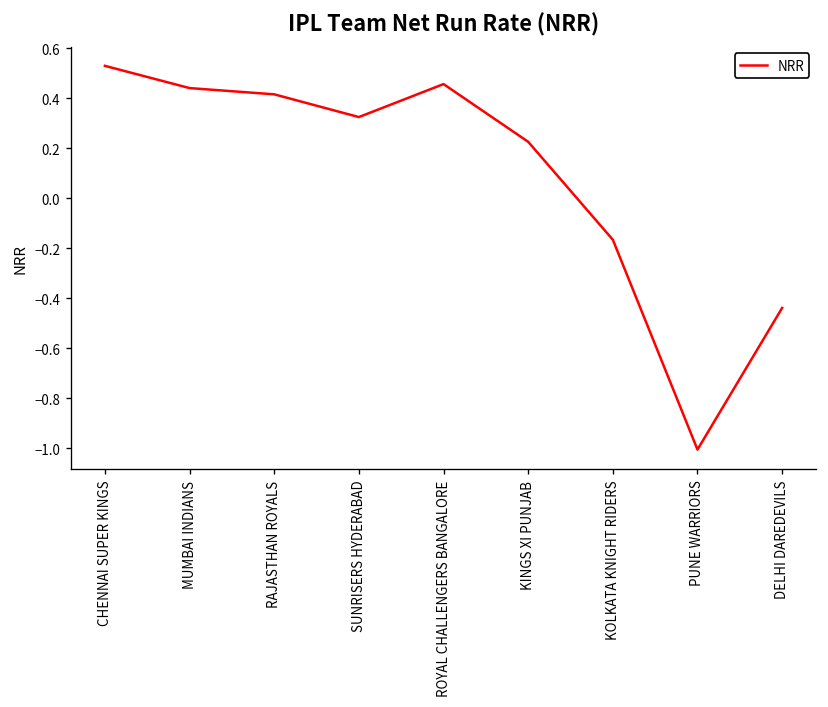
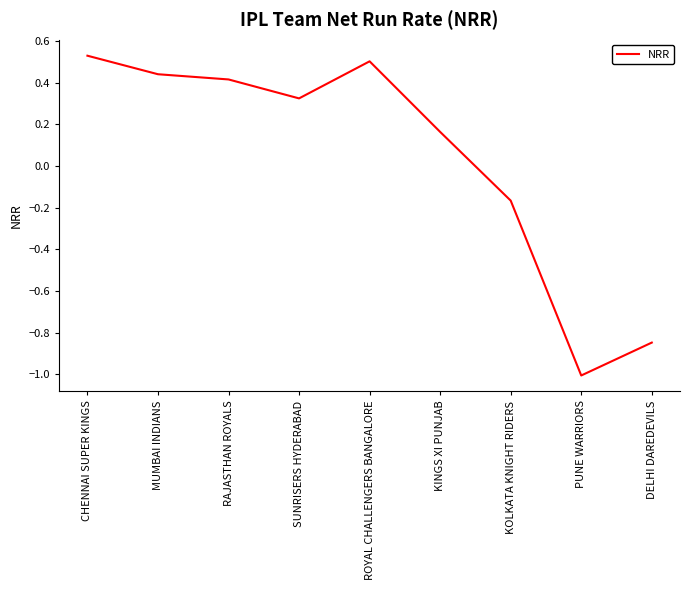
ROYAL CHALLENGERS BANGALORE: 0.46 -> 0.50
KINGS XI PUNJAB: 0.23 -> 0.16
DELHI DAREDEVILS: -0.44 -> -0.85
